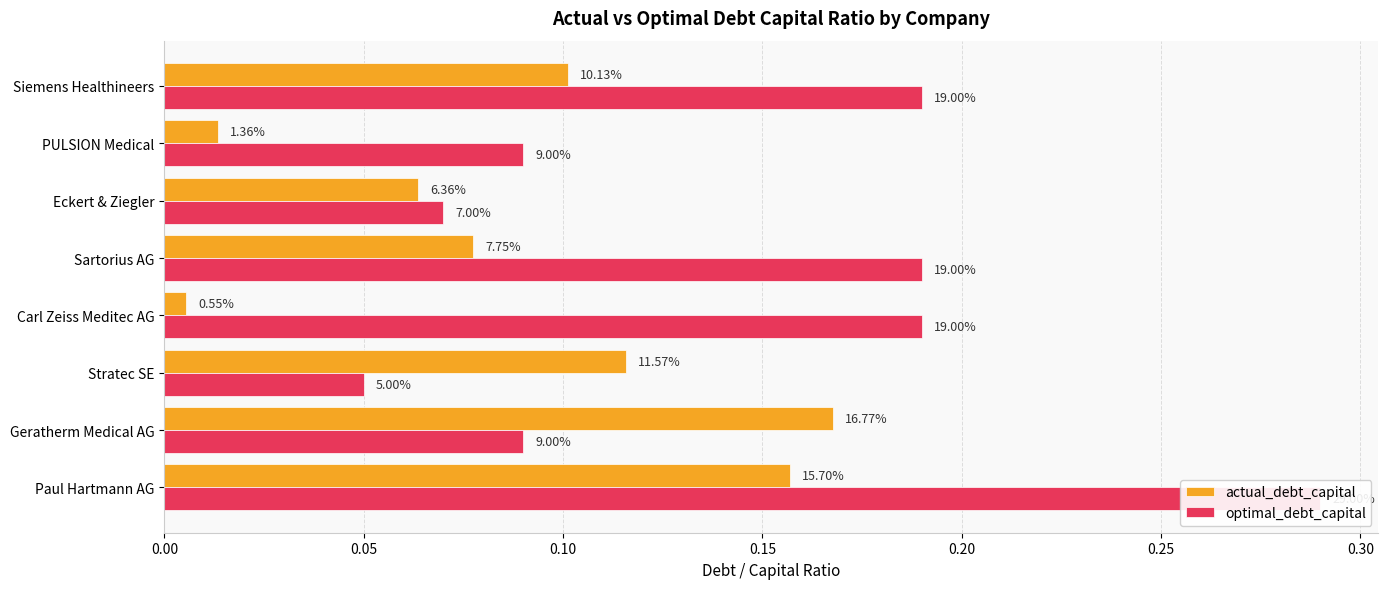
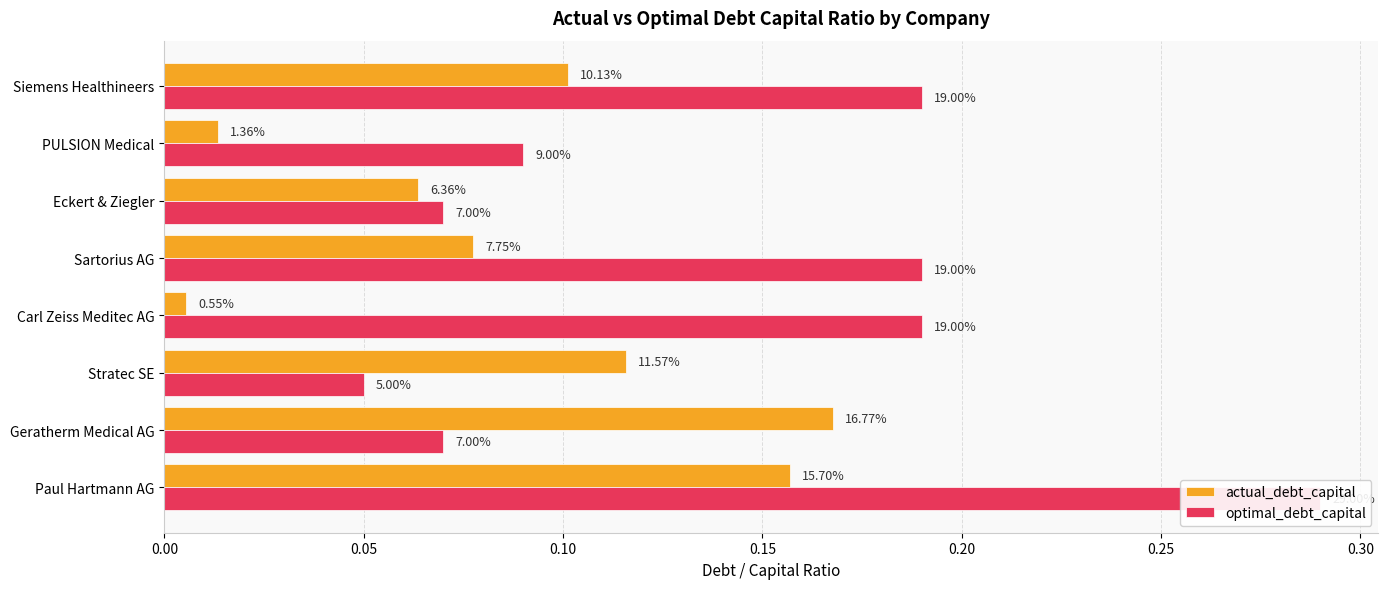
optimal_debt_capital, Geratherm Medical AG: 9.00% -> 7.00%
